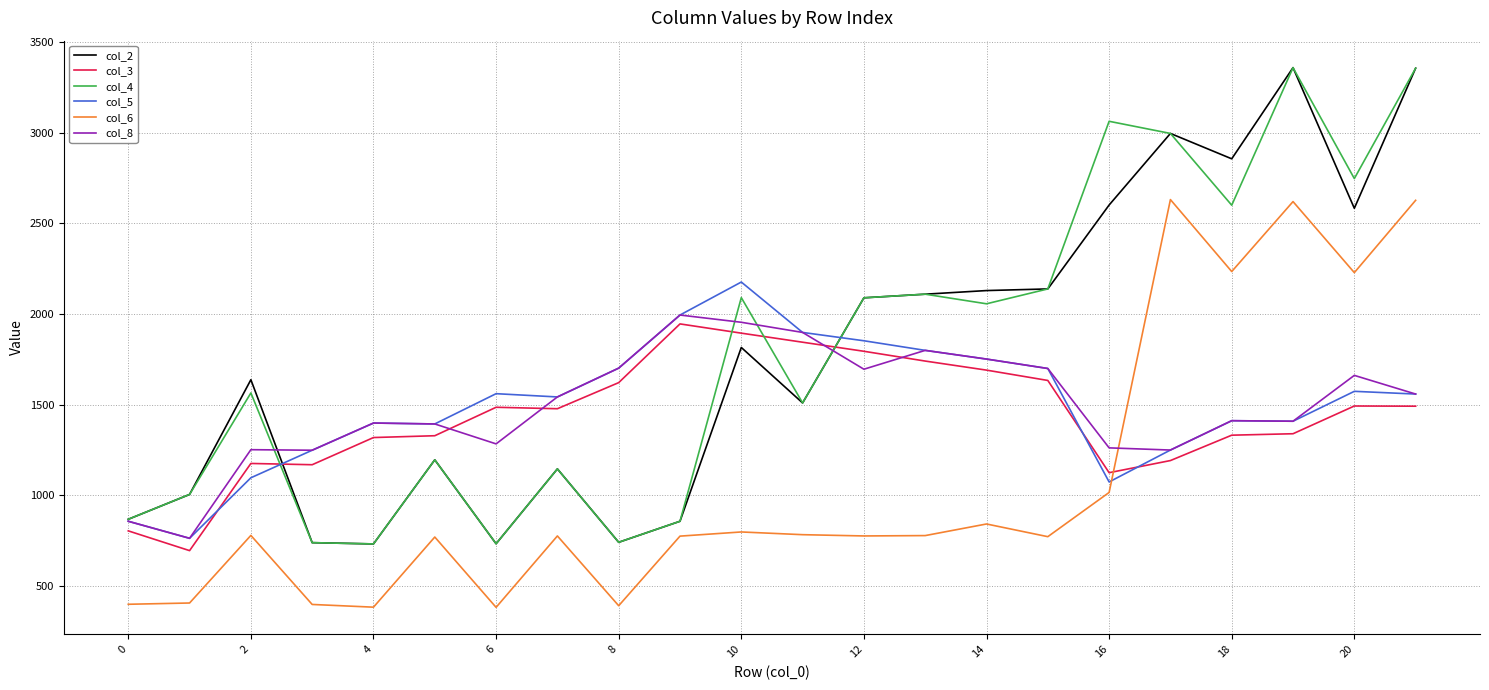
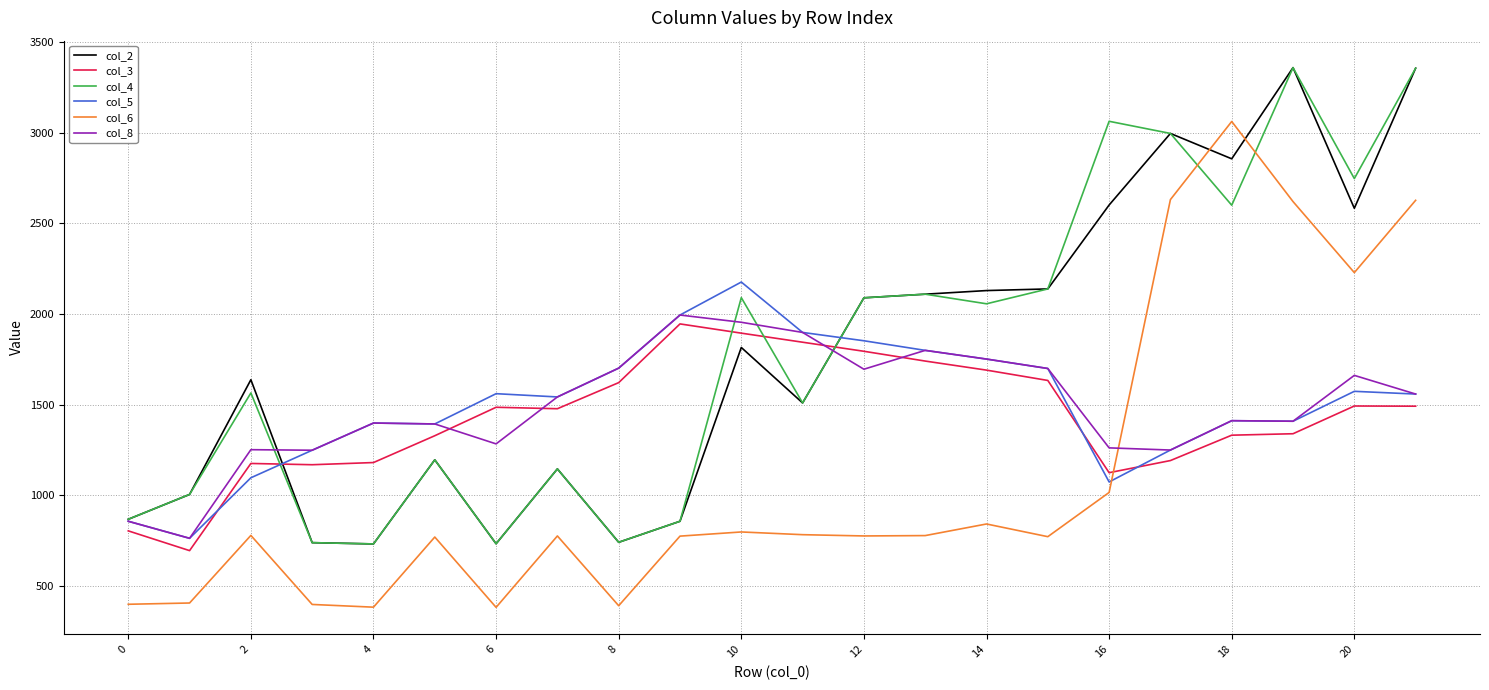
col_3, 4: 1320 -> 1180
col_6, 18: 2230 -> 3060
